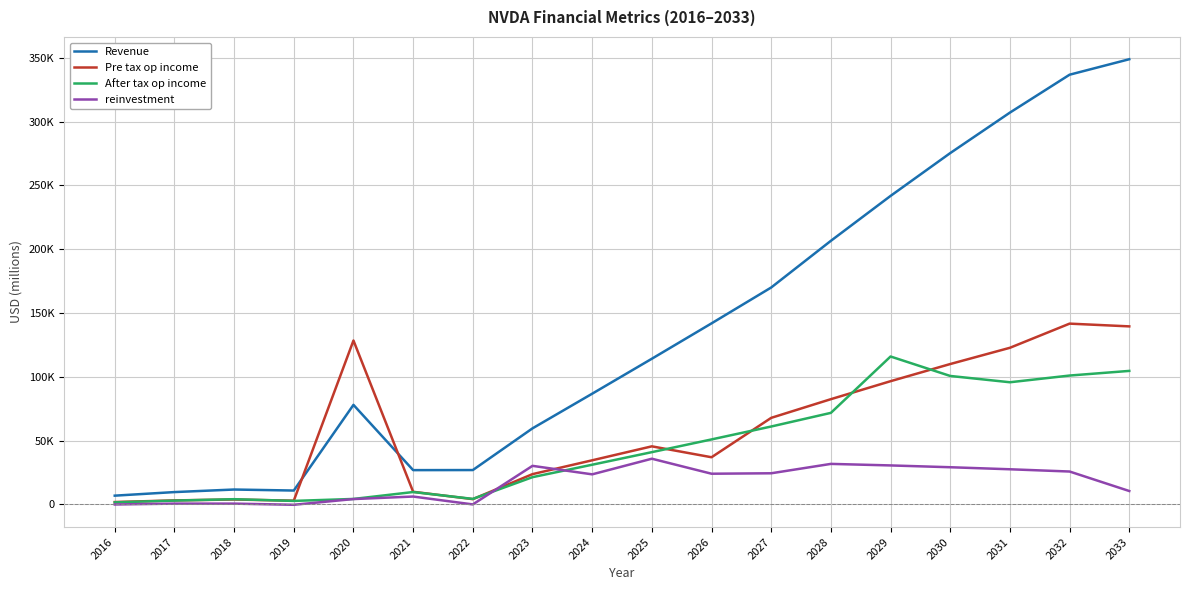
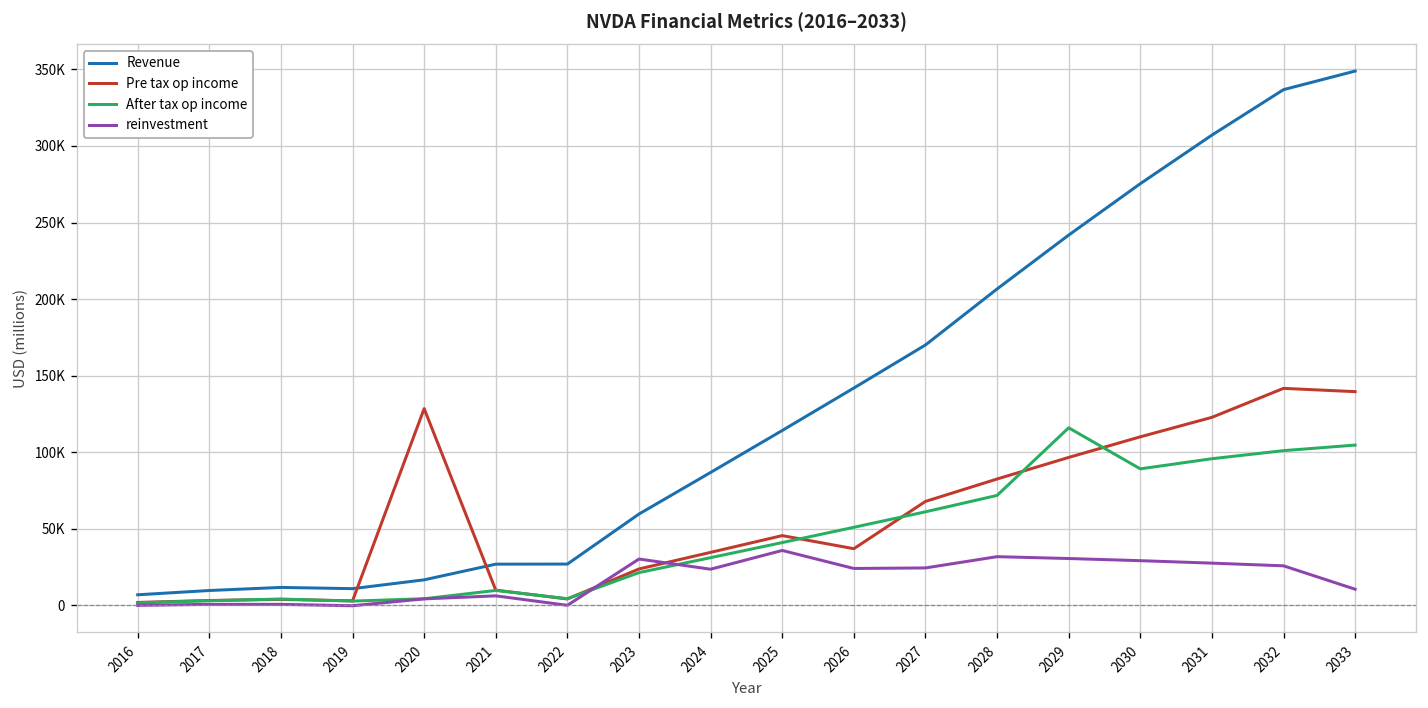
Revenue, 2020: 78000 -> 17000
After tax op income, 2030: 101000 -> 89000
